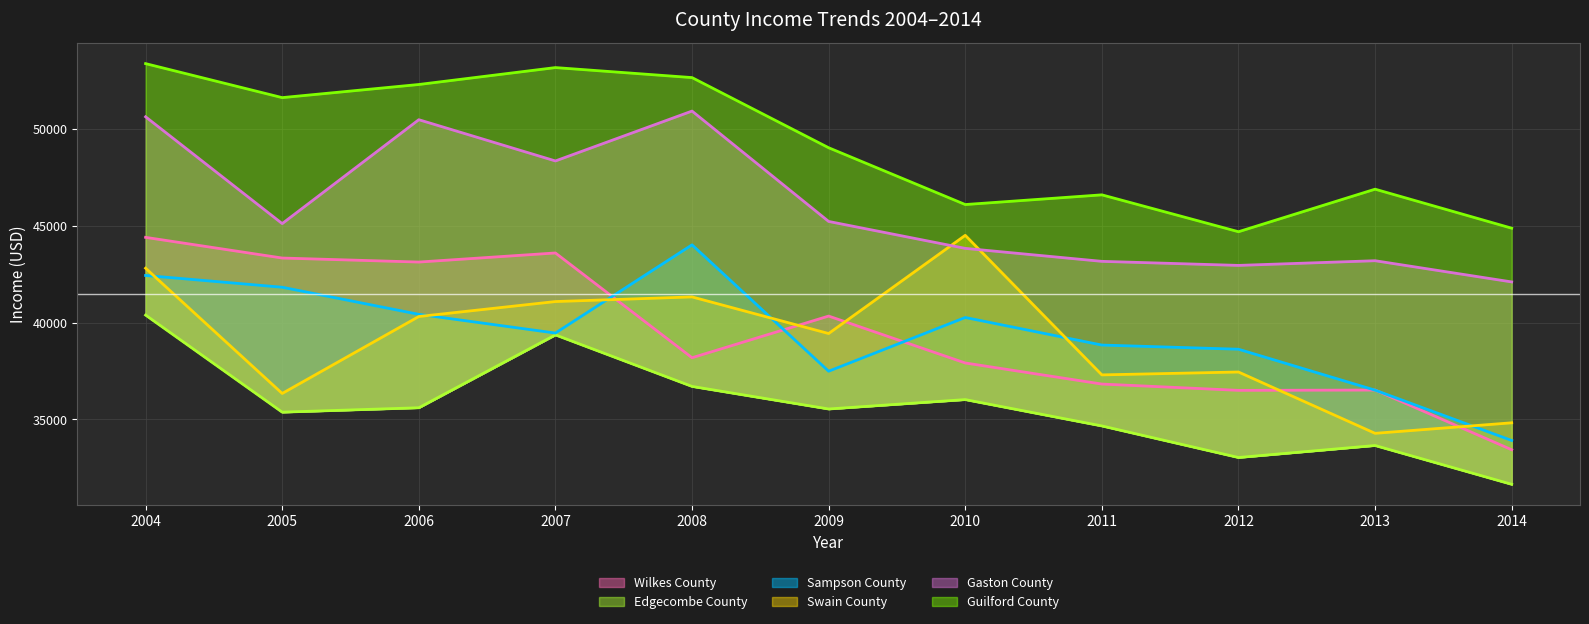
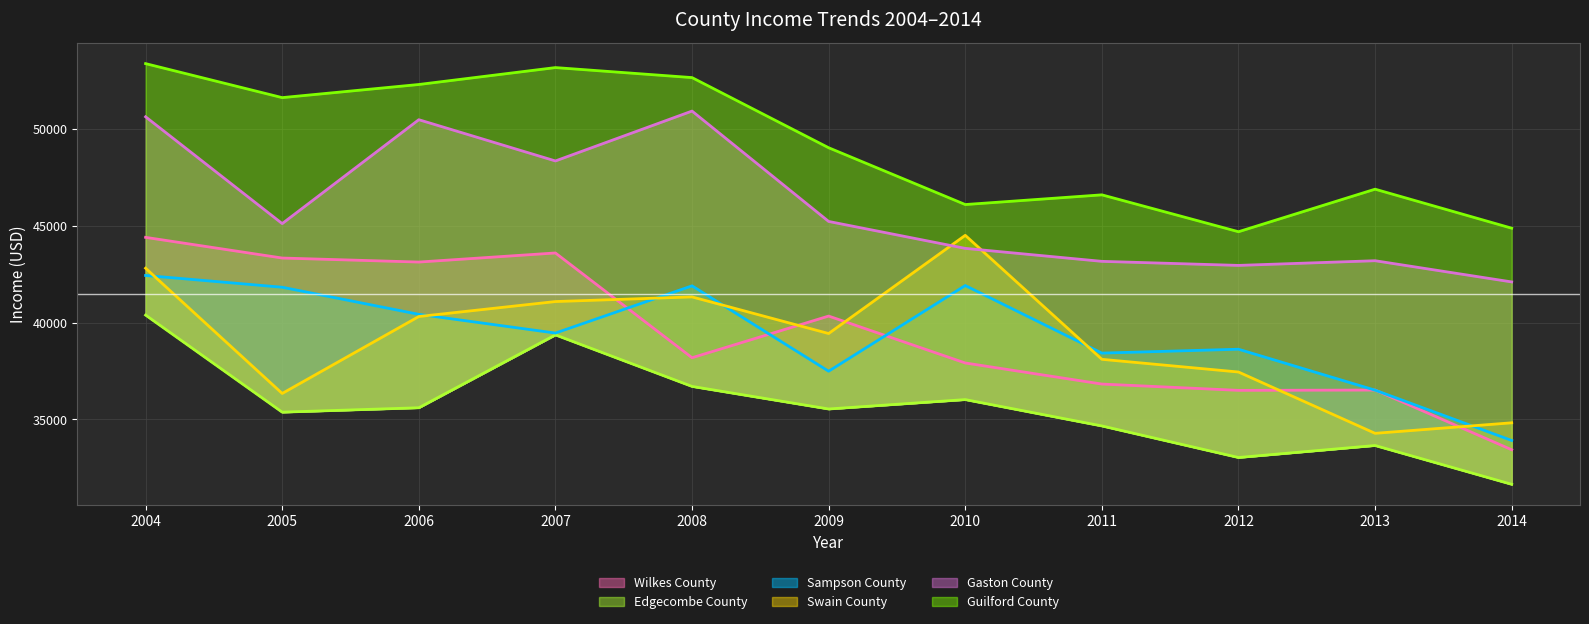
Sampson County, 2008: 44000 -> 41900
Sampson County, 2010: 40300 -> 41900
Sampson County, 2011: 38800 -> 38400
Swain County, 2011: 37300 -> 38100
